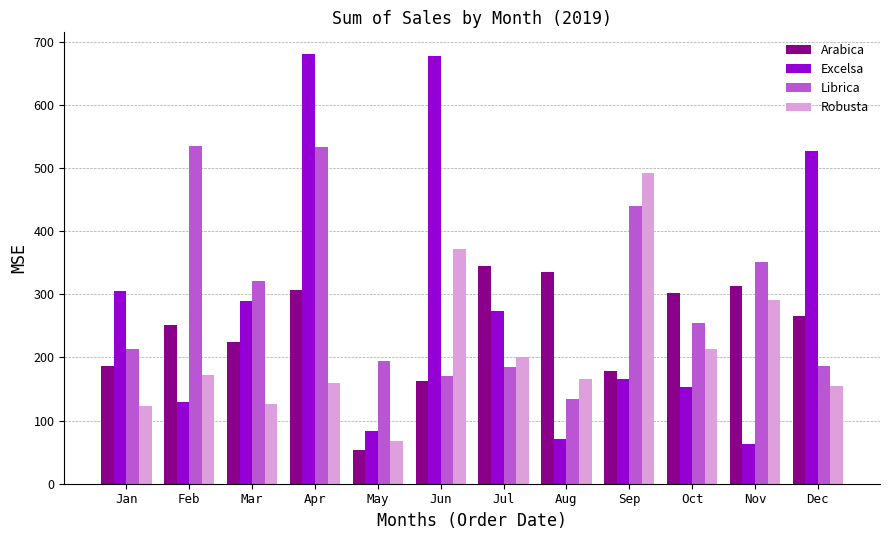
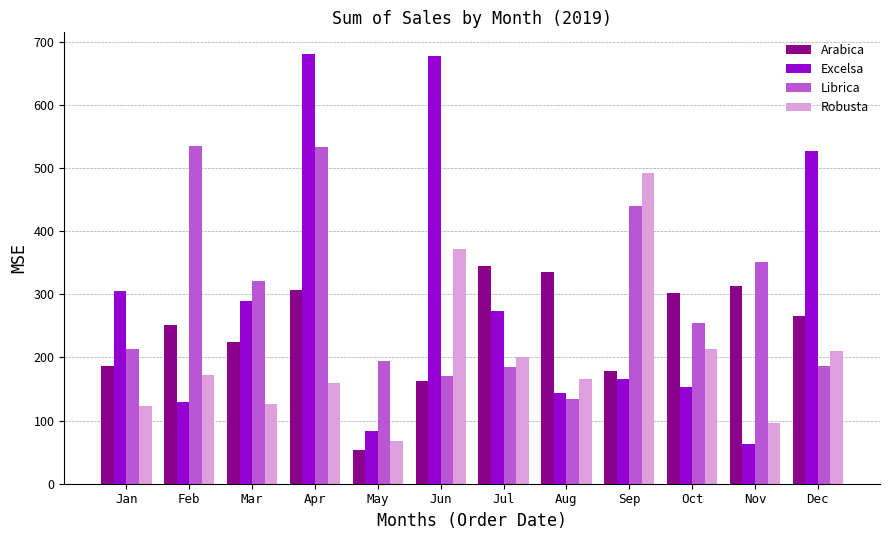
Excelsa, Aug: 70 -> 140
Robusta, Nov: 290 -> 100
Robusta, Dec: 150 -> 210
